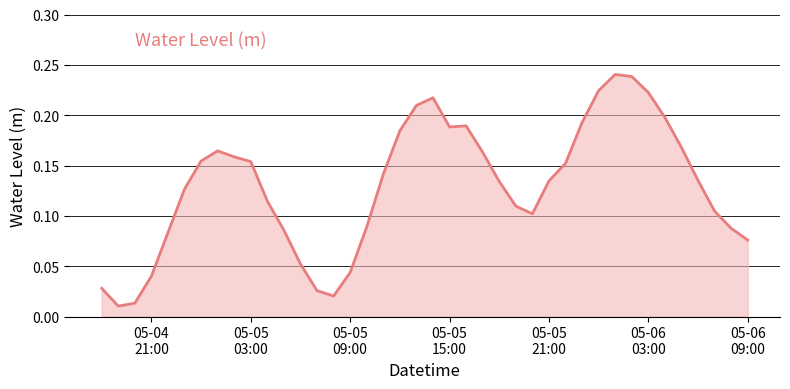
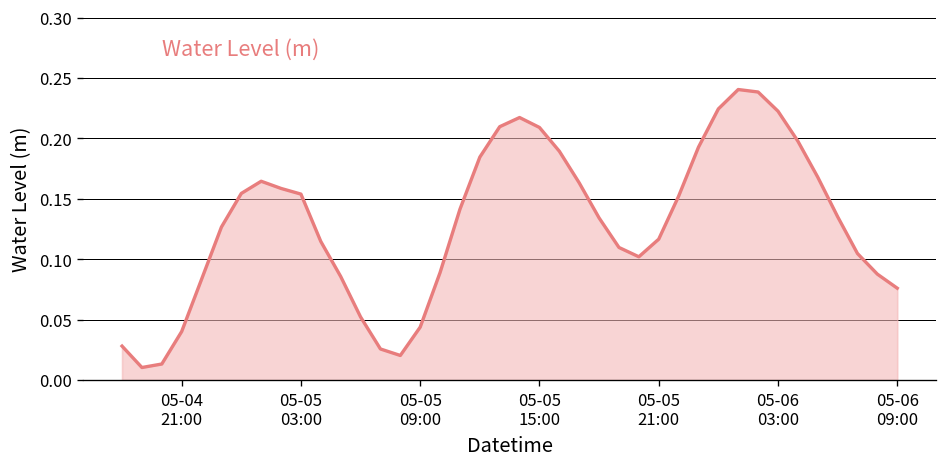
05-05 15:00: 0.188 -> 0.209
05-05 21:00: 0.135 -> 0.117
